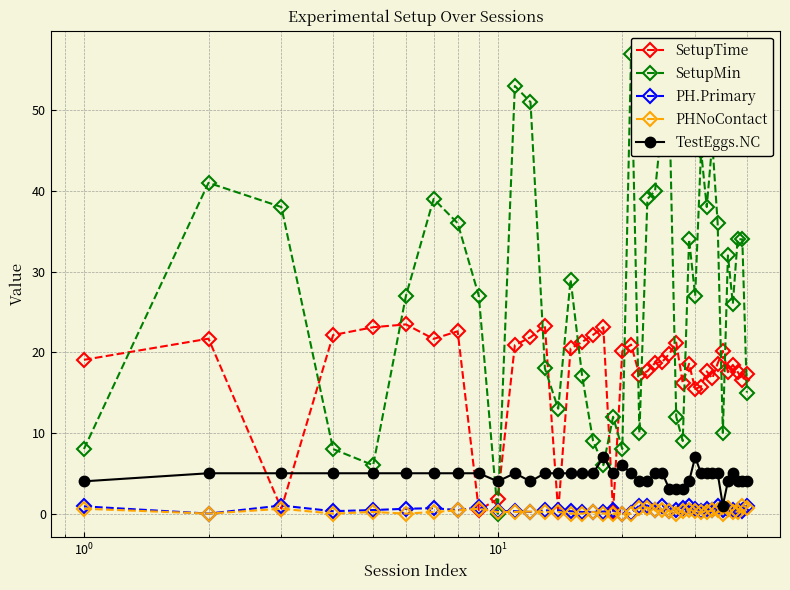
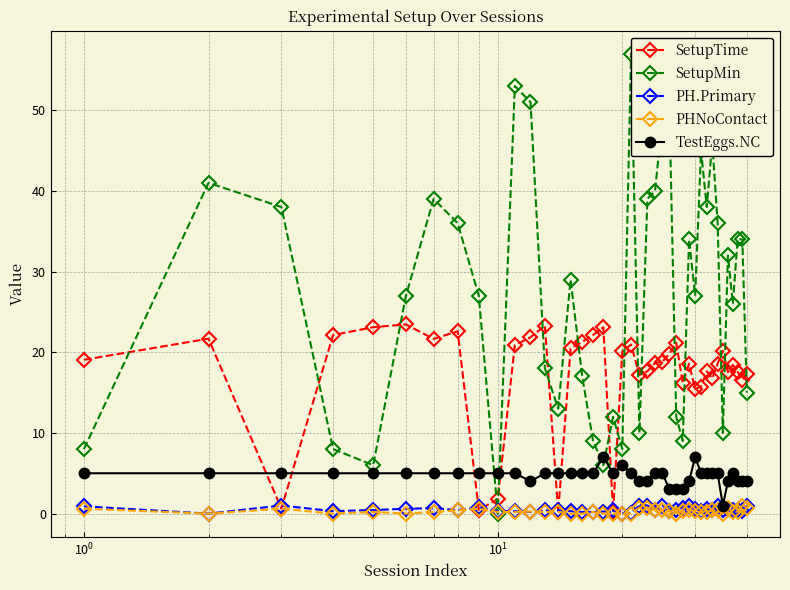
TestEggs.NC, 10^0: 4 -> 5
TestEggs.NC, 10^1: 4 -> 5
